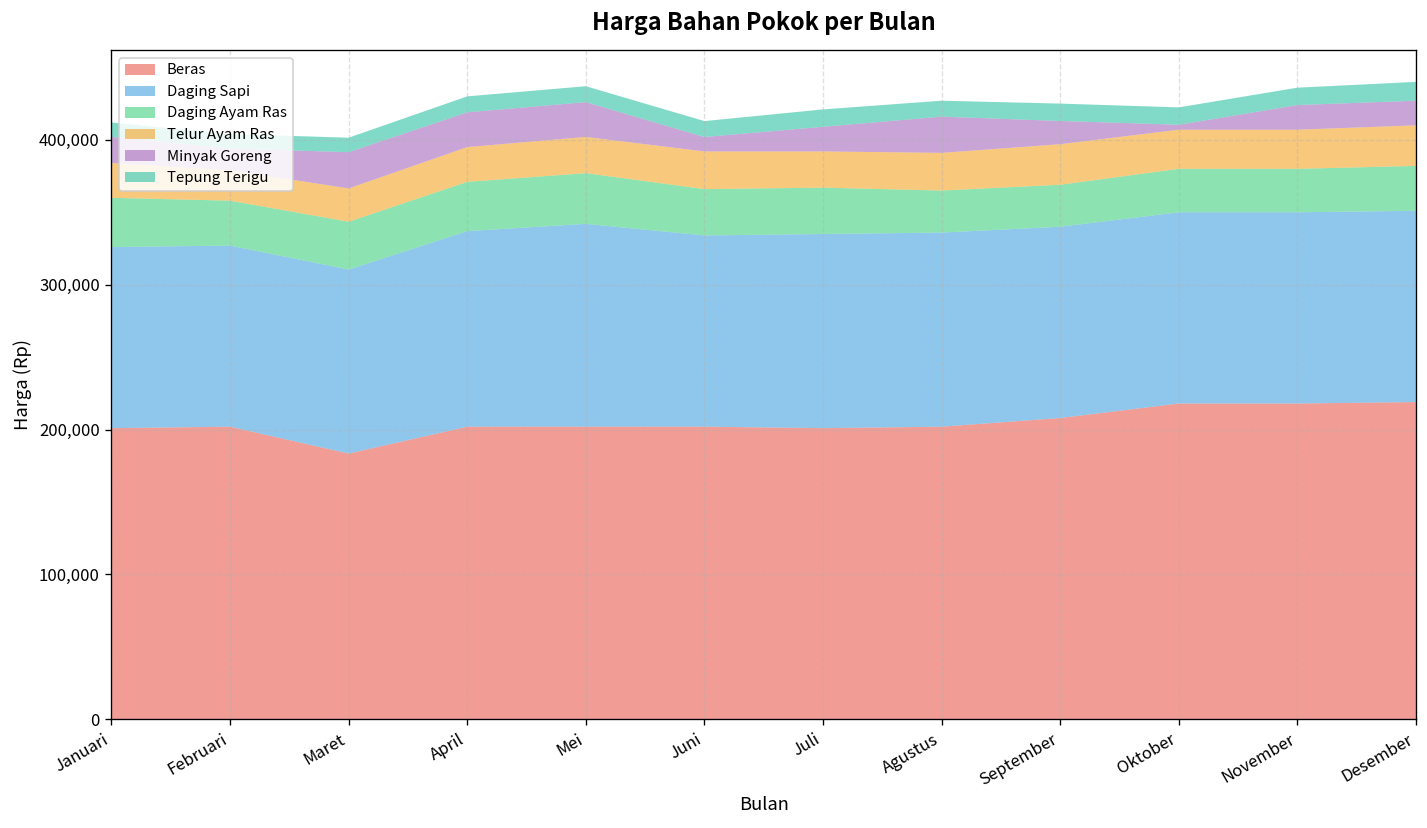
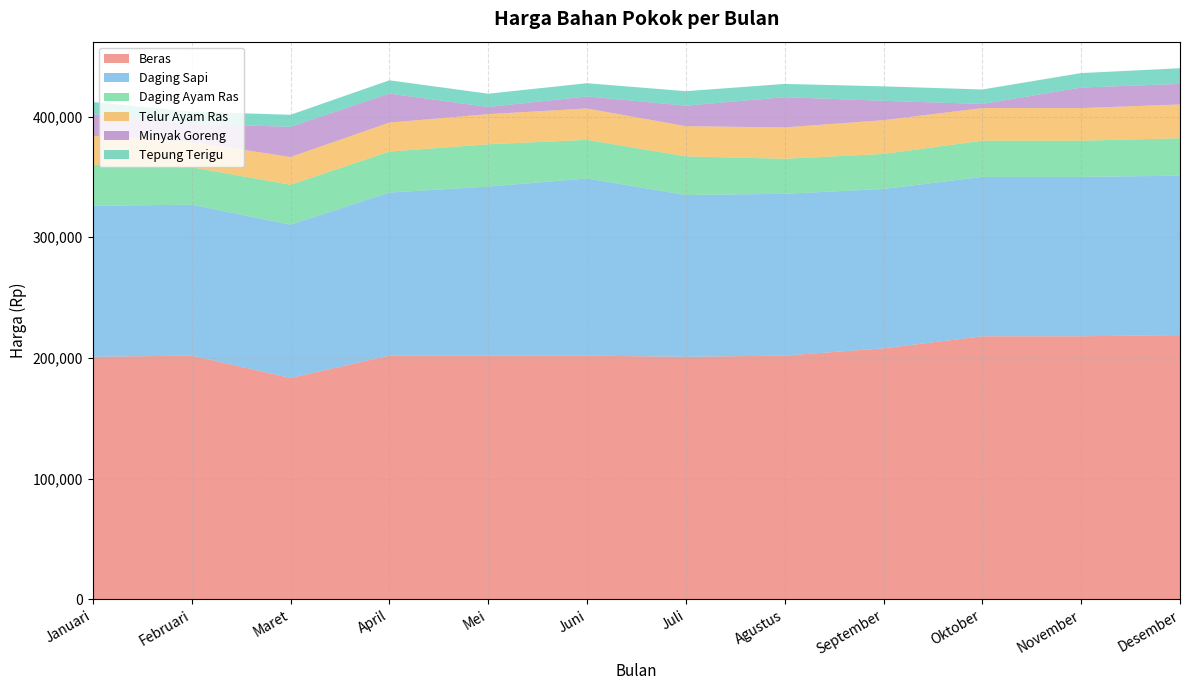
Minyak Goreng, Mei: 24,000 -> 6,000
Daging Sapi, Juni: 132,000 -> 147,000
